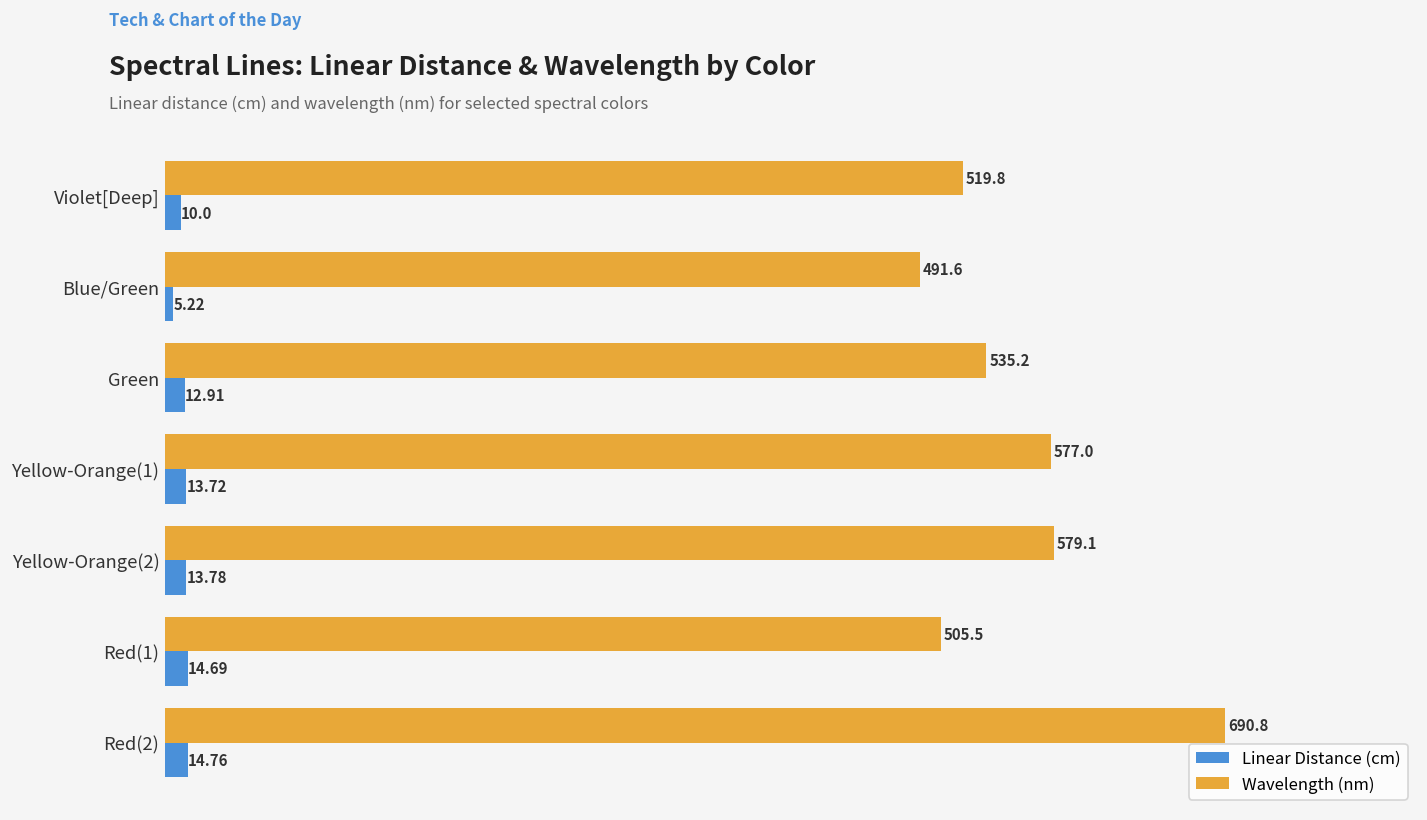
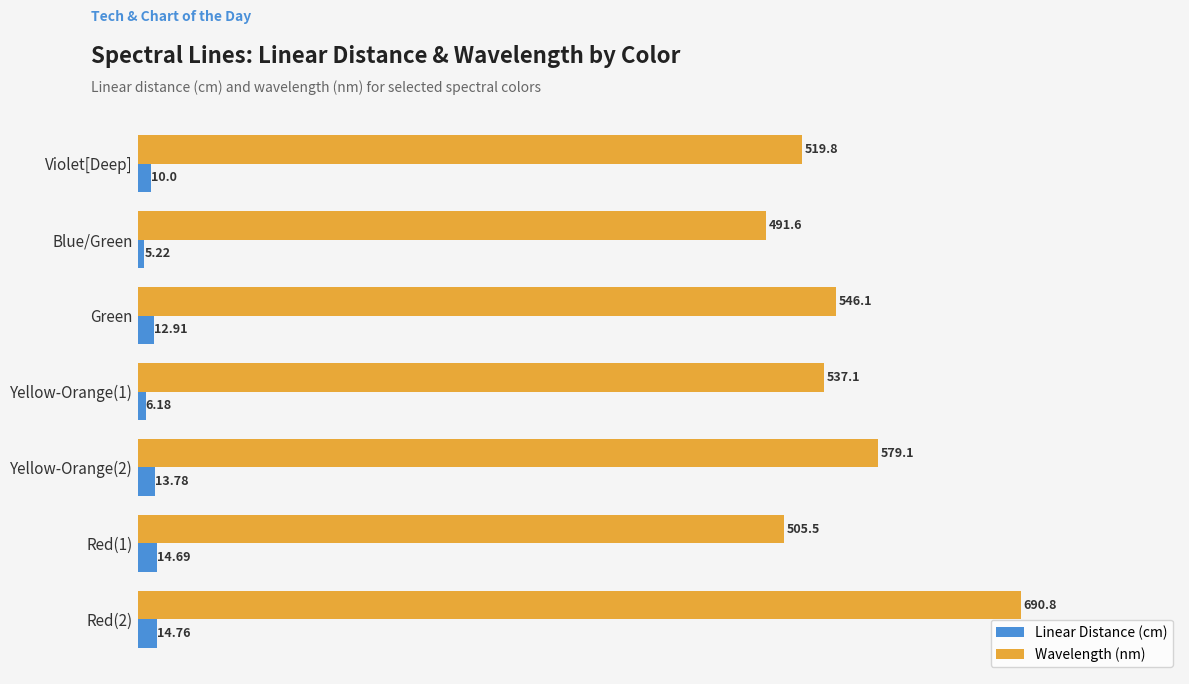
Wavelength (nm), Green: 535.2 -> 546.1
Wavelength (nm), Yellow-Orange(1): 577.0 -> 537.1
Linear Distance (cm), Yellow-Orange(1): 13.72 -> 6.18
